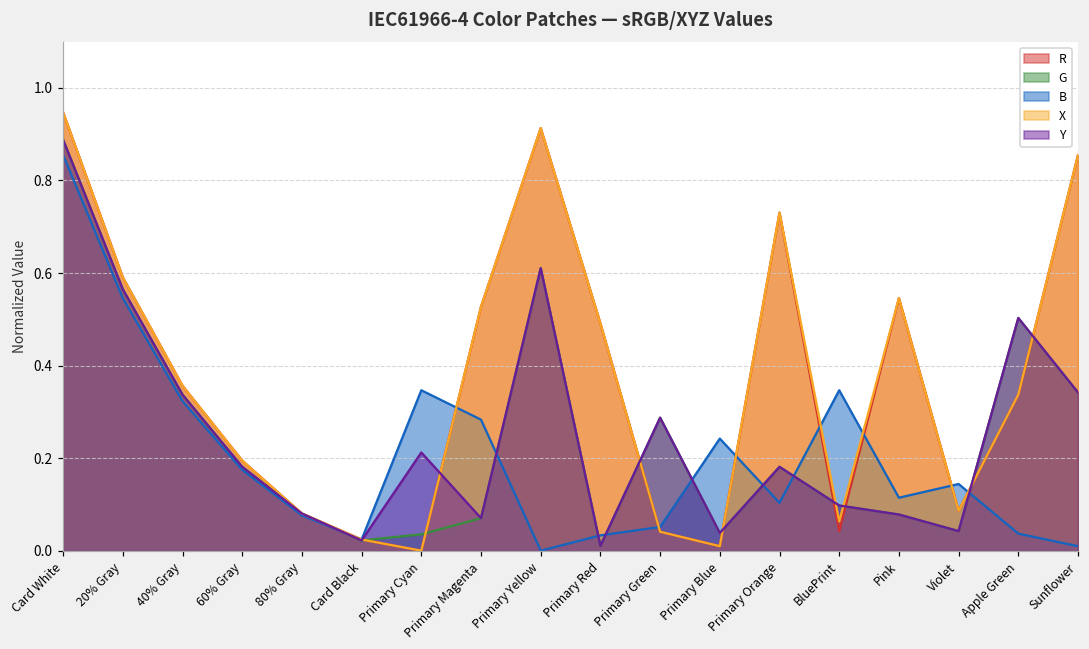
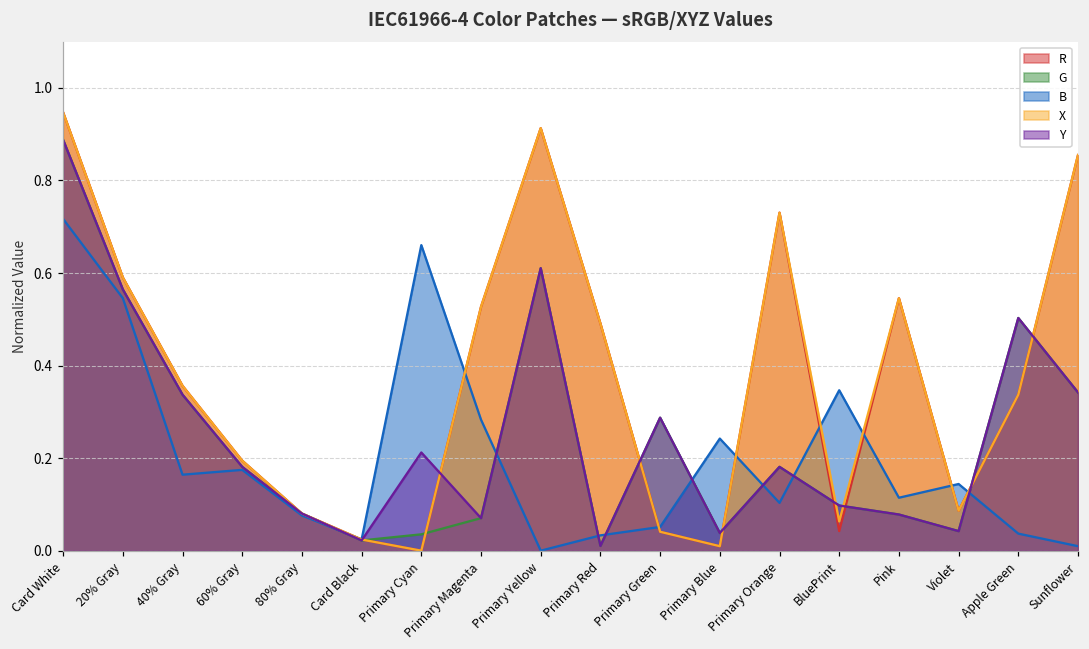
B, Card White: 0.85 -> 0.72
B, 40% Gray: 0.32 -> 0.16
B, Primary Cyan: 0.35 -> 0.66
